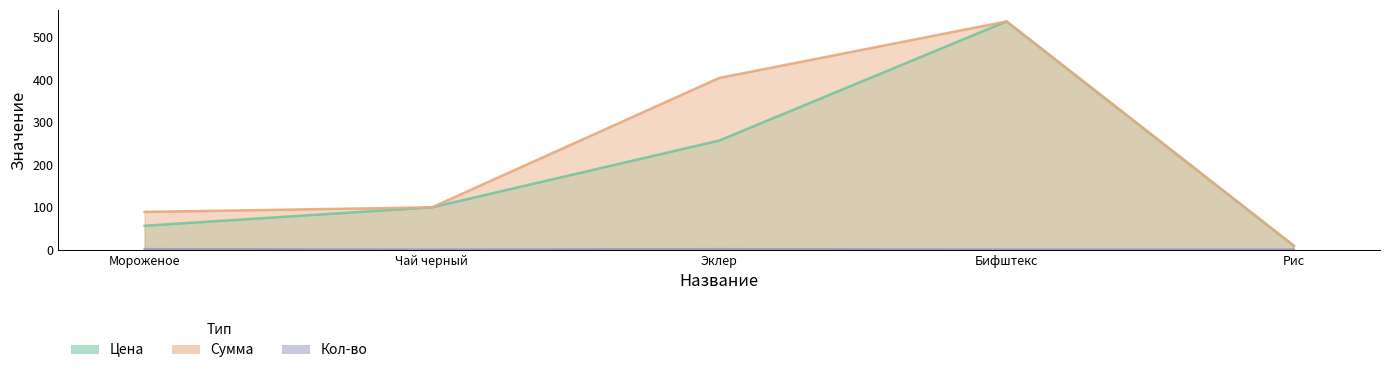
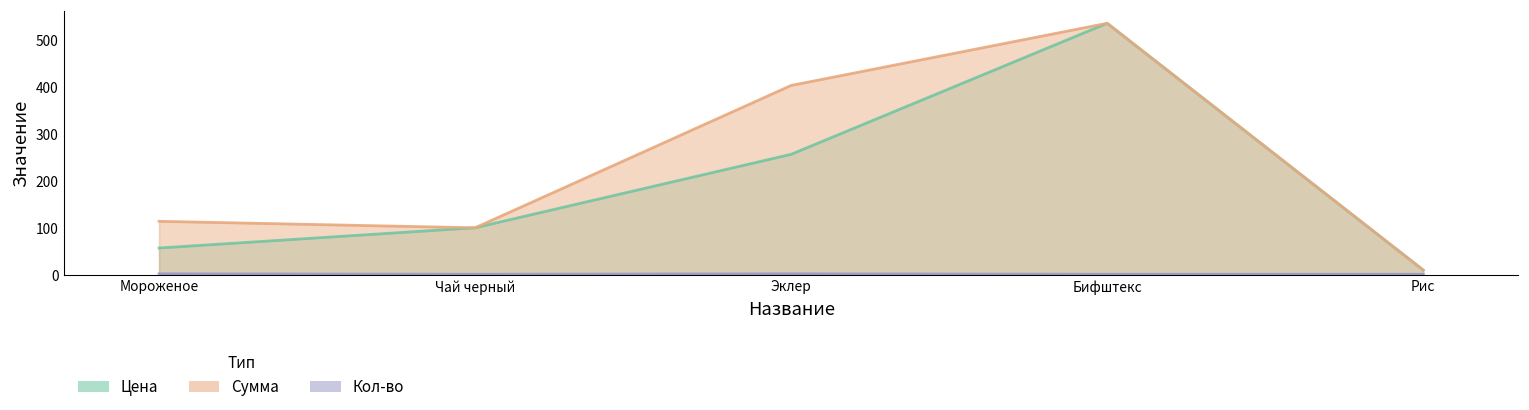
Сумма, Мороженое: 90 -> 110
